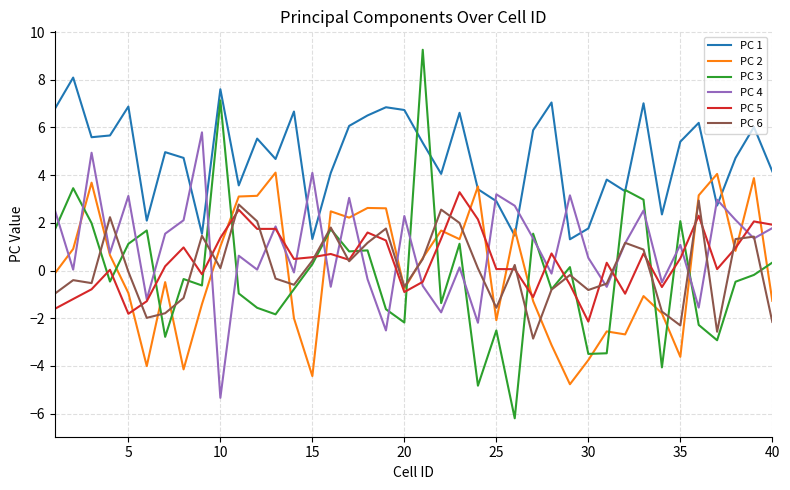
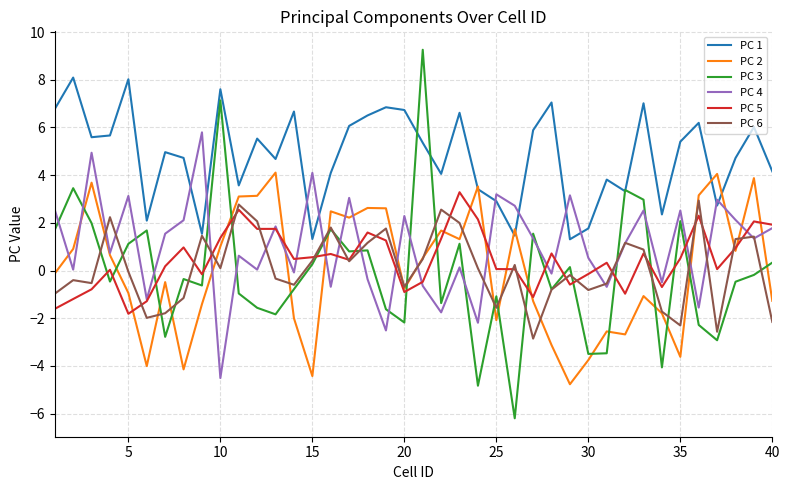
PC 1, 5: 6.9 -> 8.0
PC 4, 10: -5.3 -> -4.5
PC 3, 25: -2.5 -> -1.1
PC 5, 30: -2.1 -> -0.1
PC 4, 35: 1.1 -> 2.5
